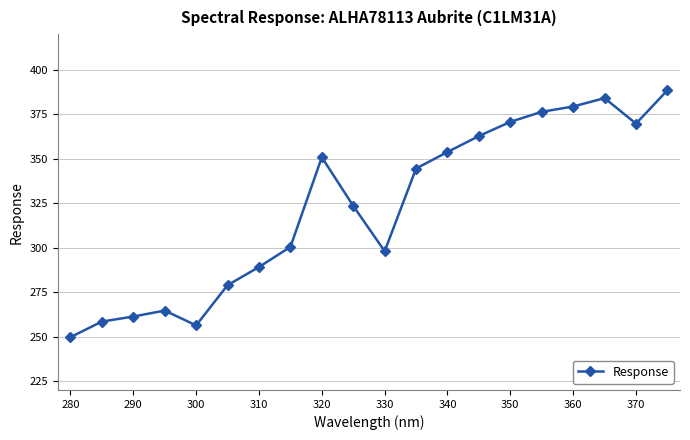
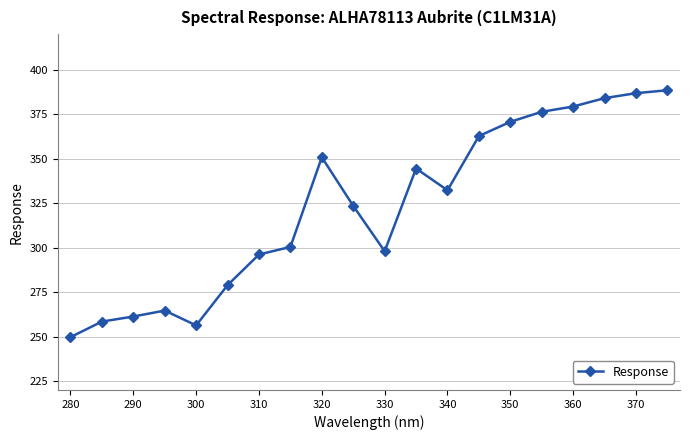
310: 289 -> 296
340: 354 -> 332
370: 370 -> 387
